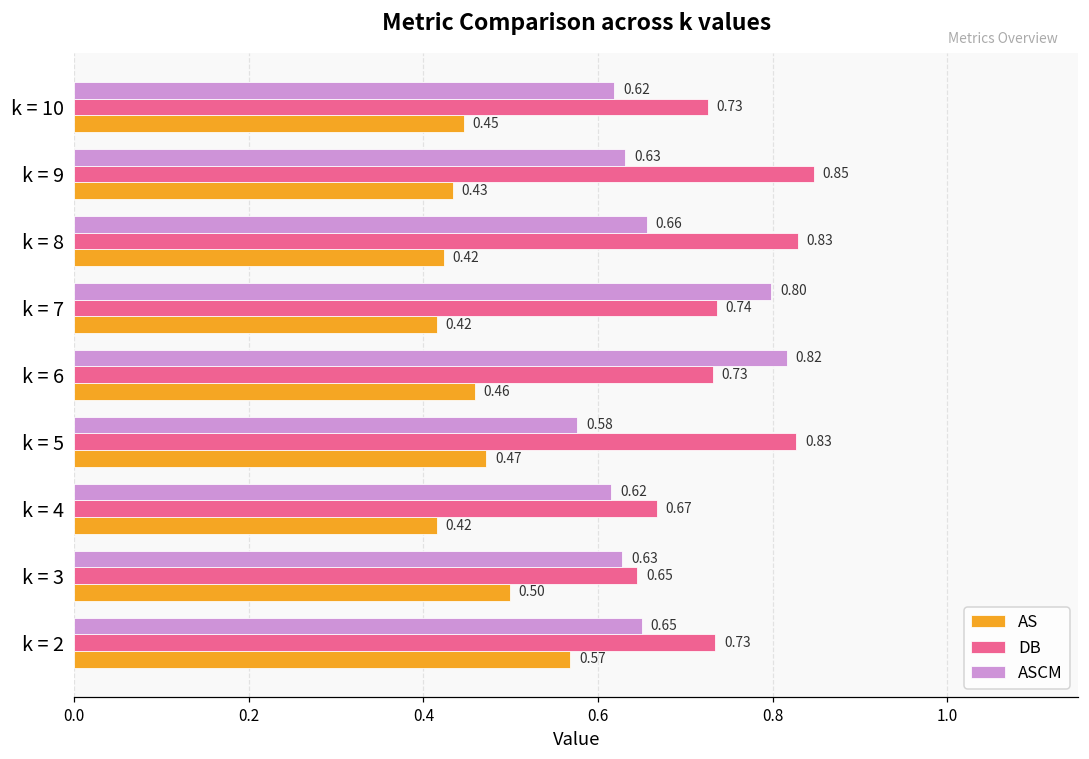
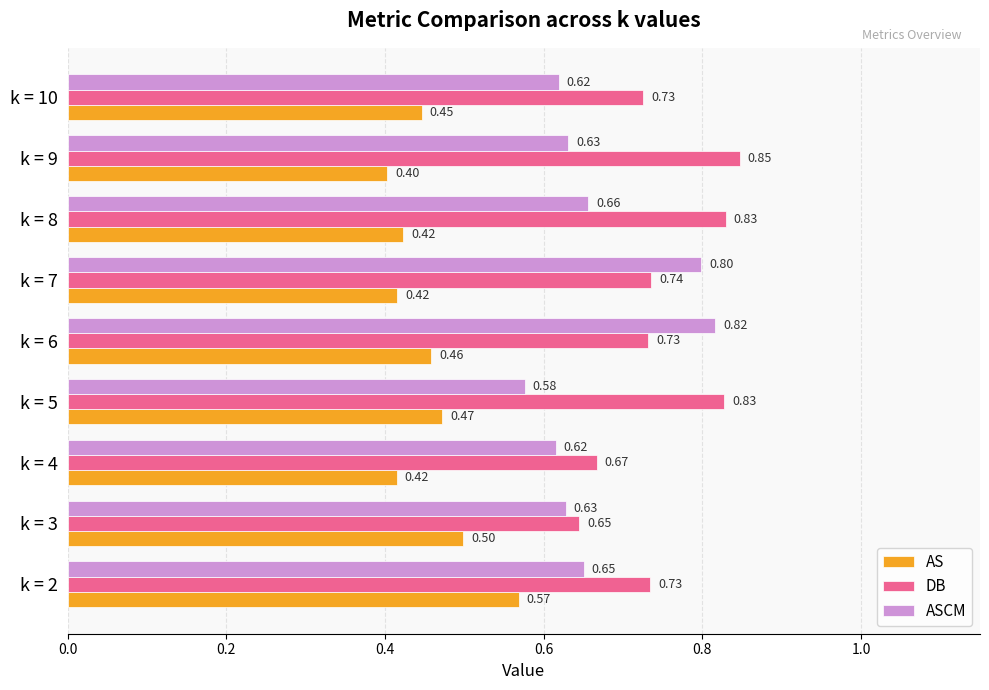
AS, k = 9: 0.43 -> 0.40
